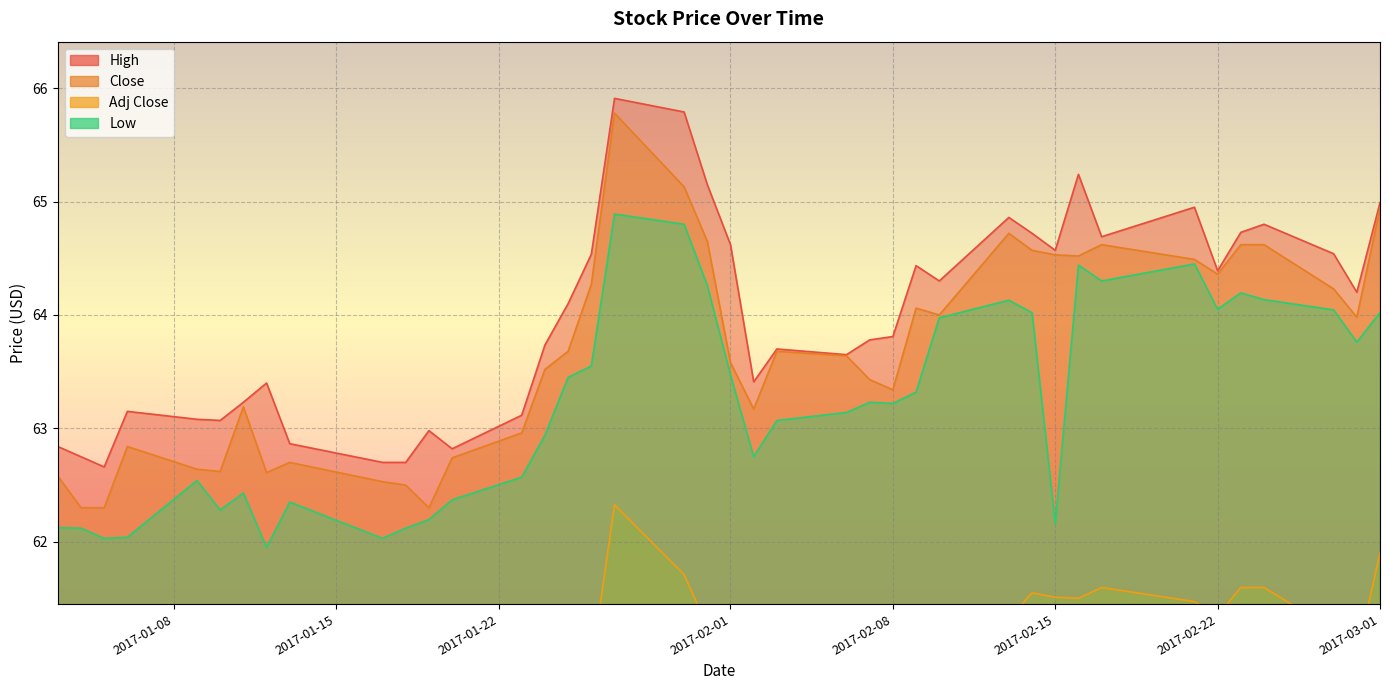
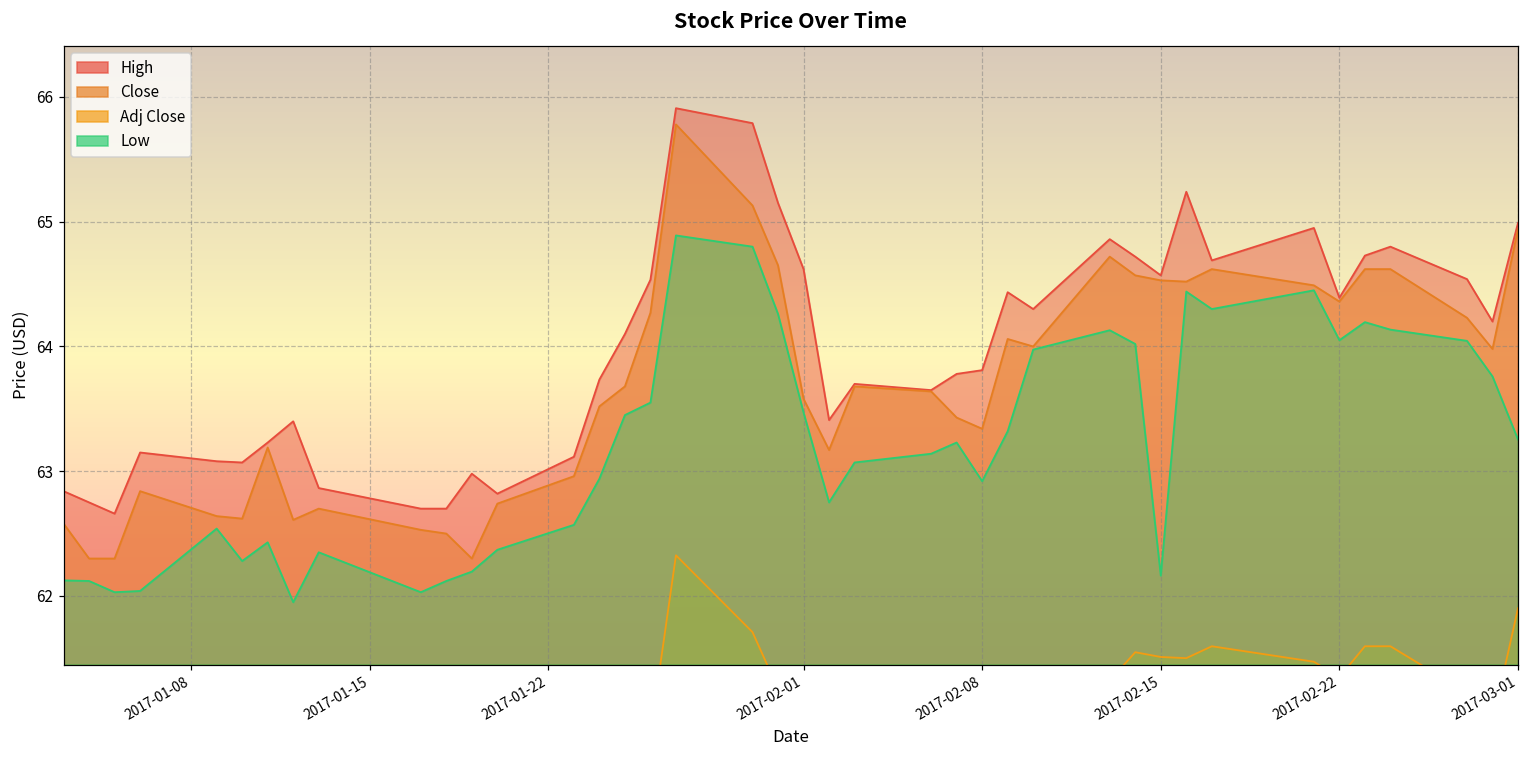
Low, 2017-02-08: 63.22 -> 62.92
Low, 2017-03-01: 64.02 -> 63.25
